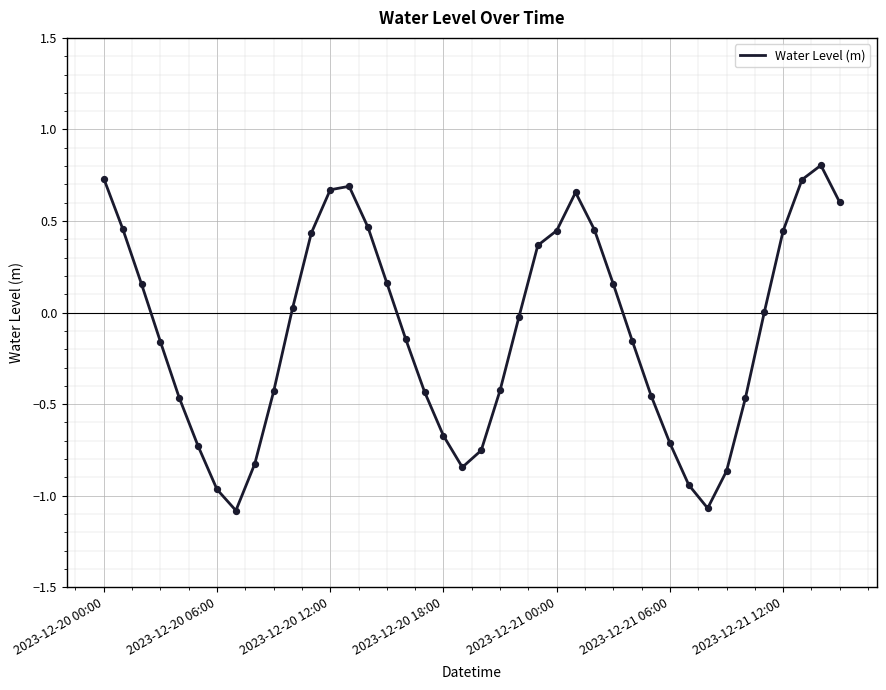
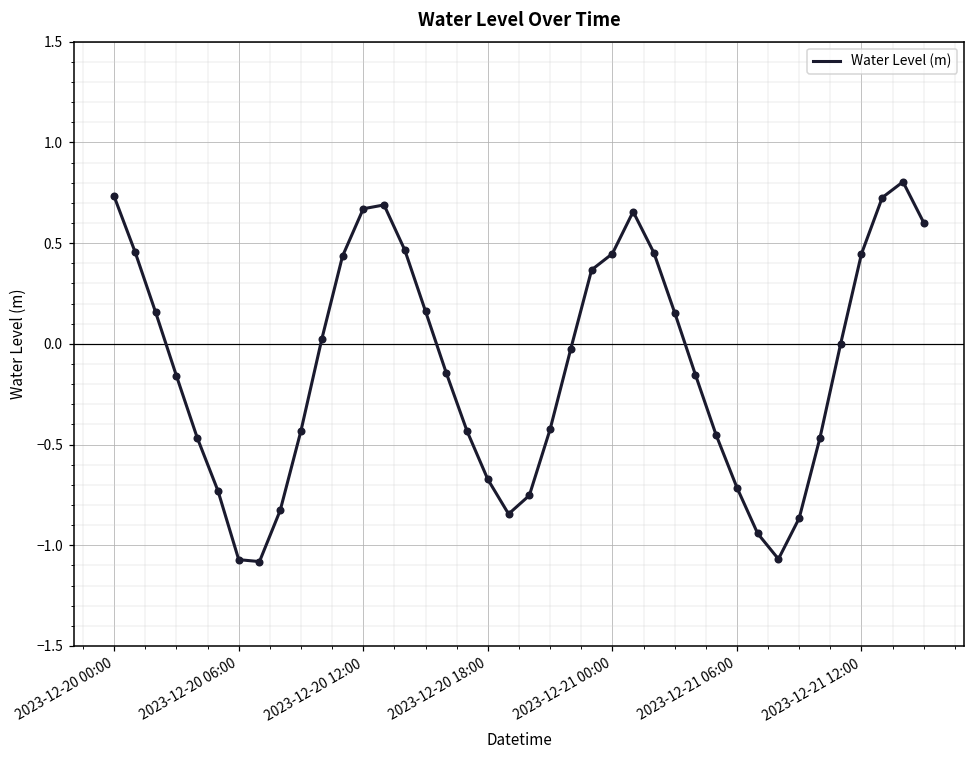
2023-12-20 06:00: -0.97 -> -1.07
